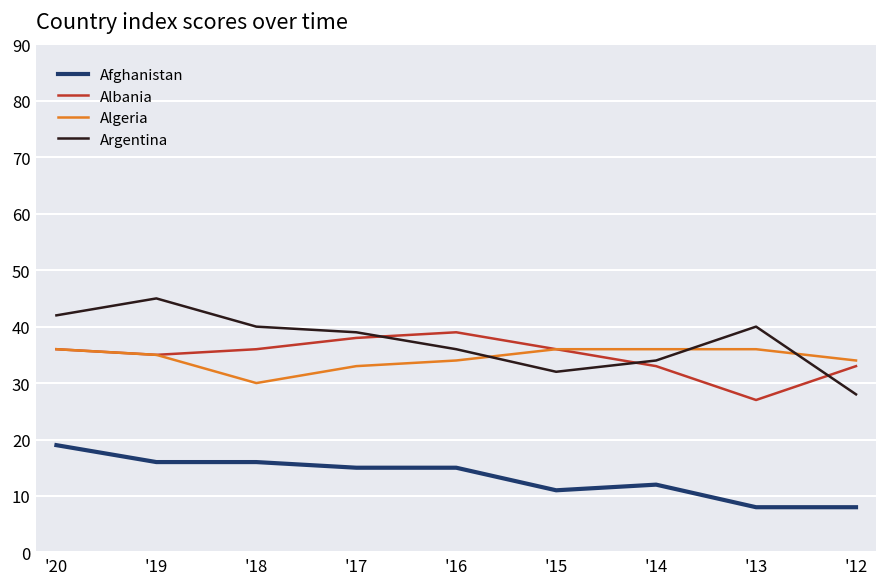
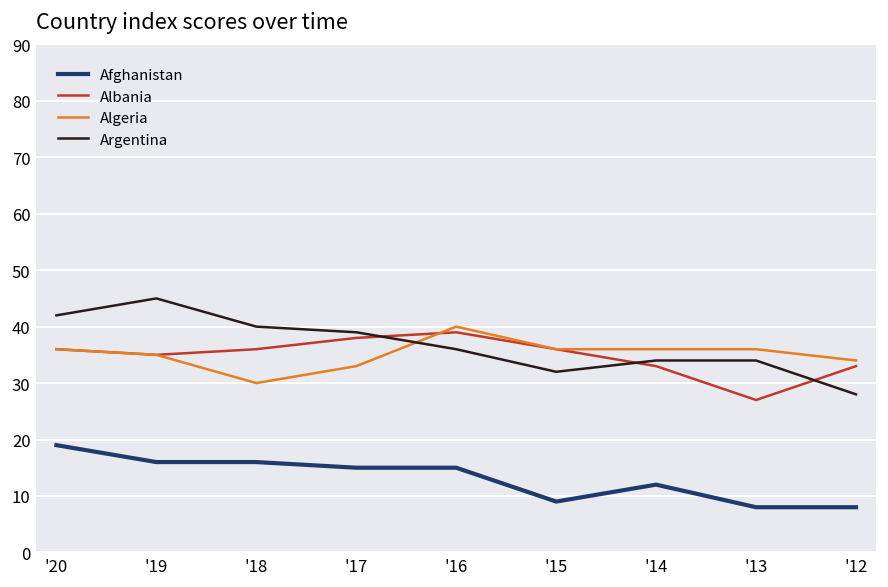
Algeria, '16: 34 -> 40
Afghanistan, '15: 11 -> 9
Argentina, '13: 40 -> 34
